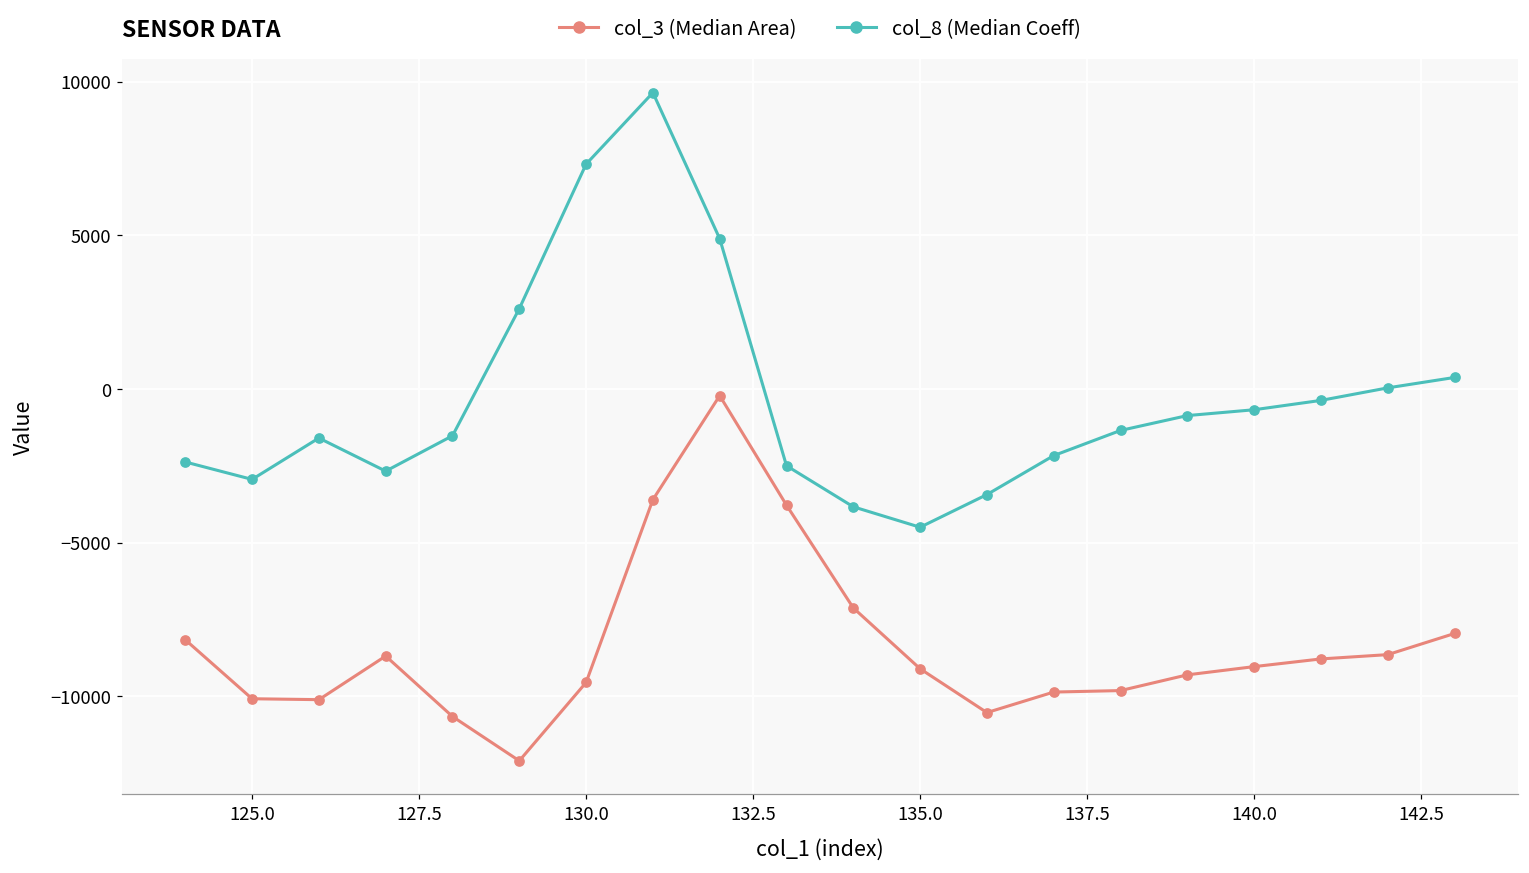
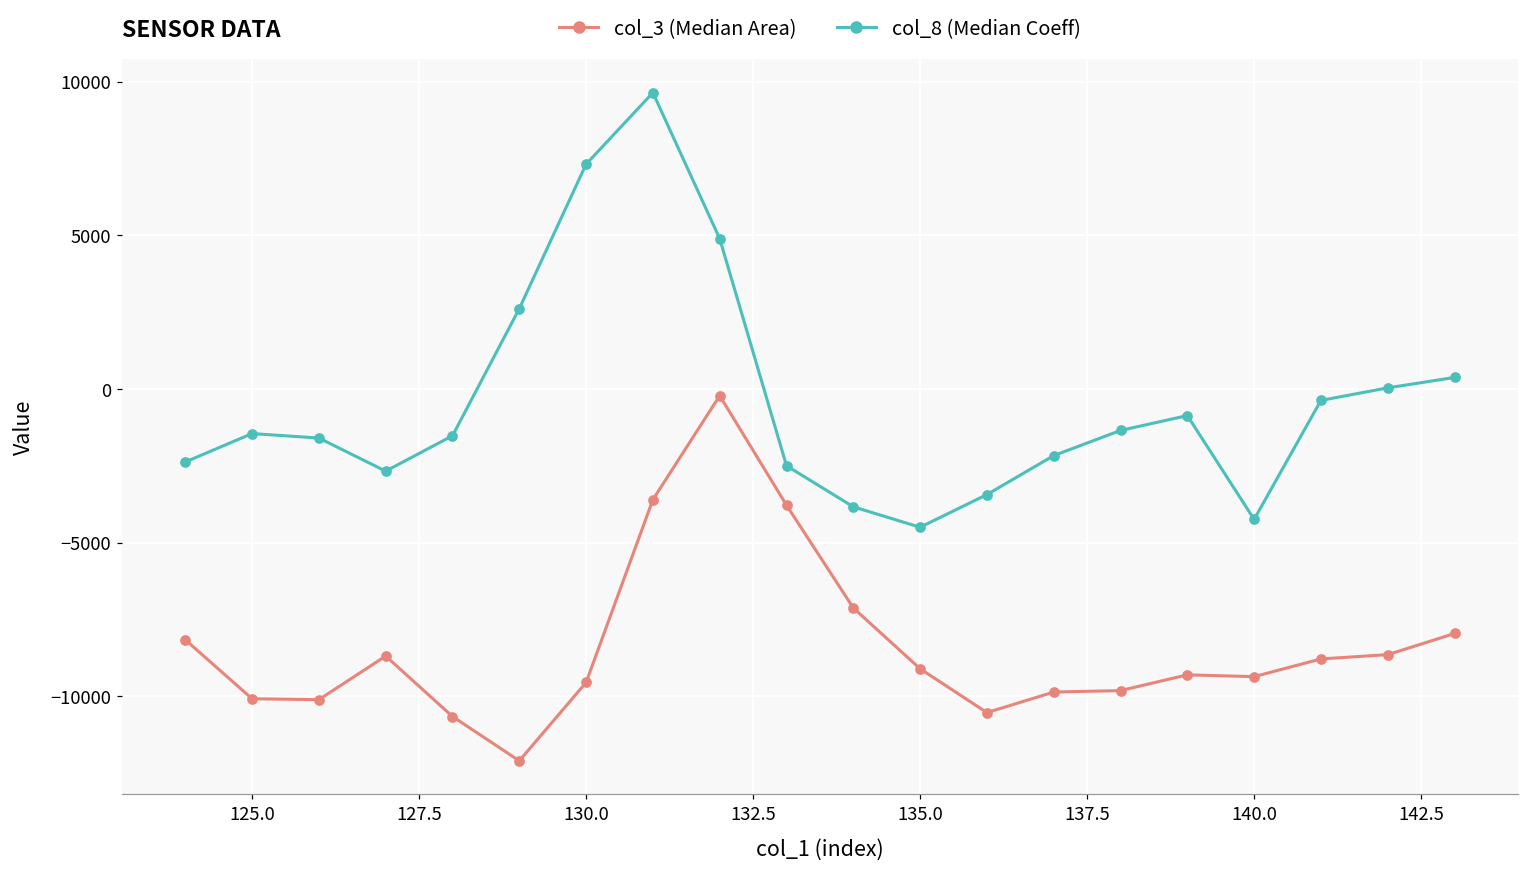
col_8 (Median Coeff), 125.0: -2900 -> -1400
col_3 (Median Area), 140.0: -9000 -> -9400
col_8 (Median Coeff), 140.0: -700 -> -4200
